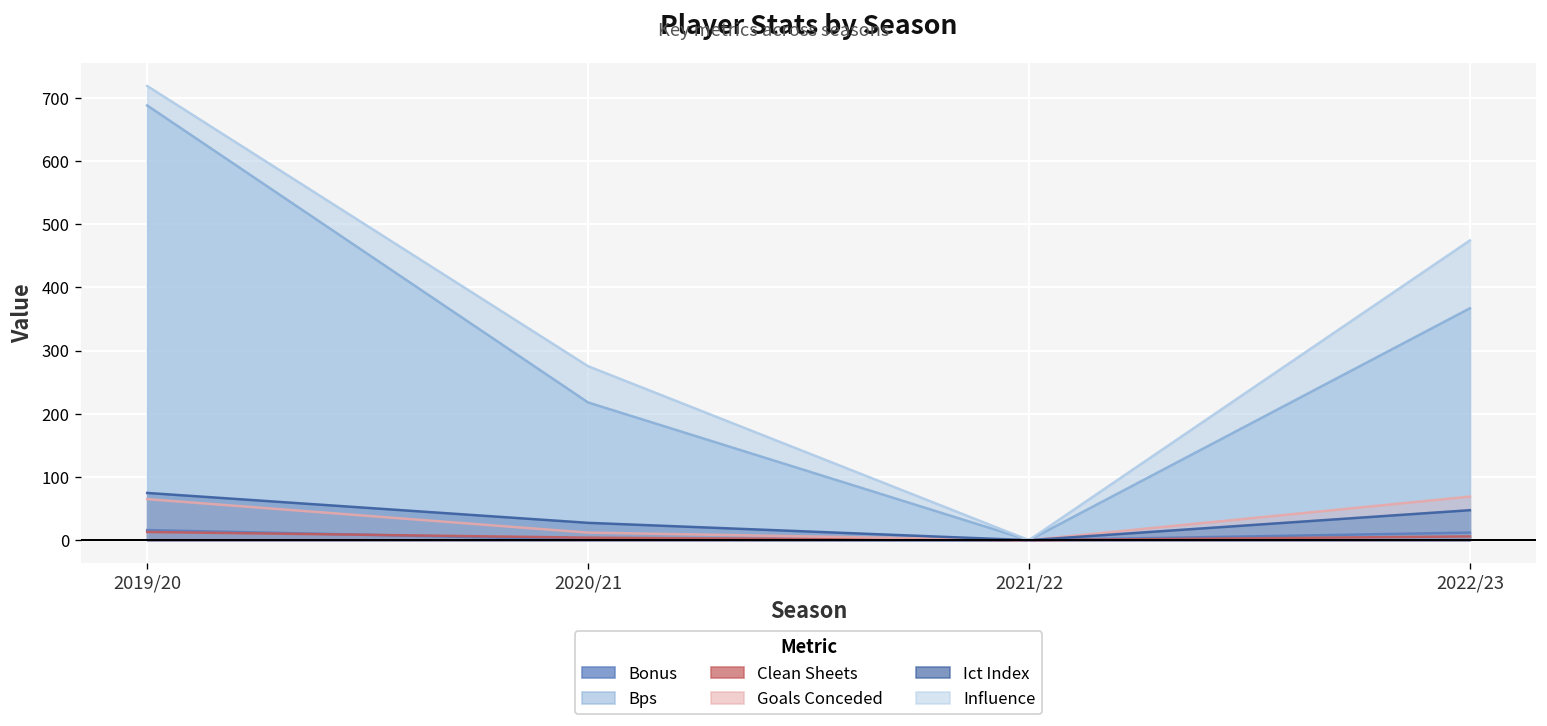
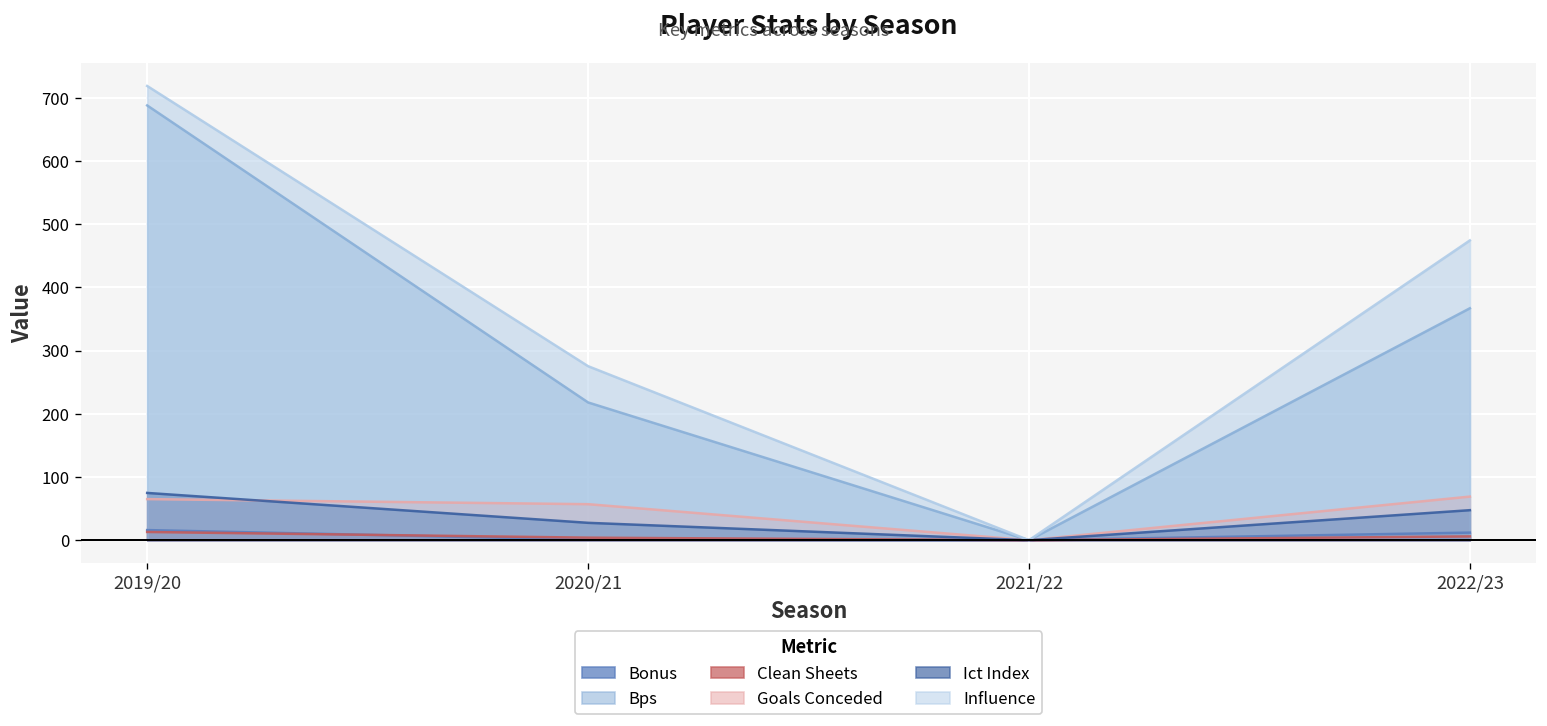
Goals Conceded, 2020/21: 10 -> 60
